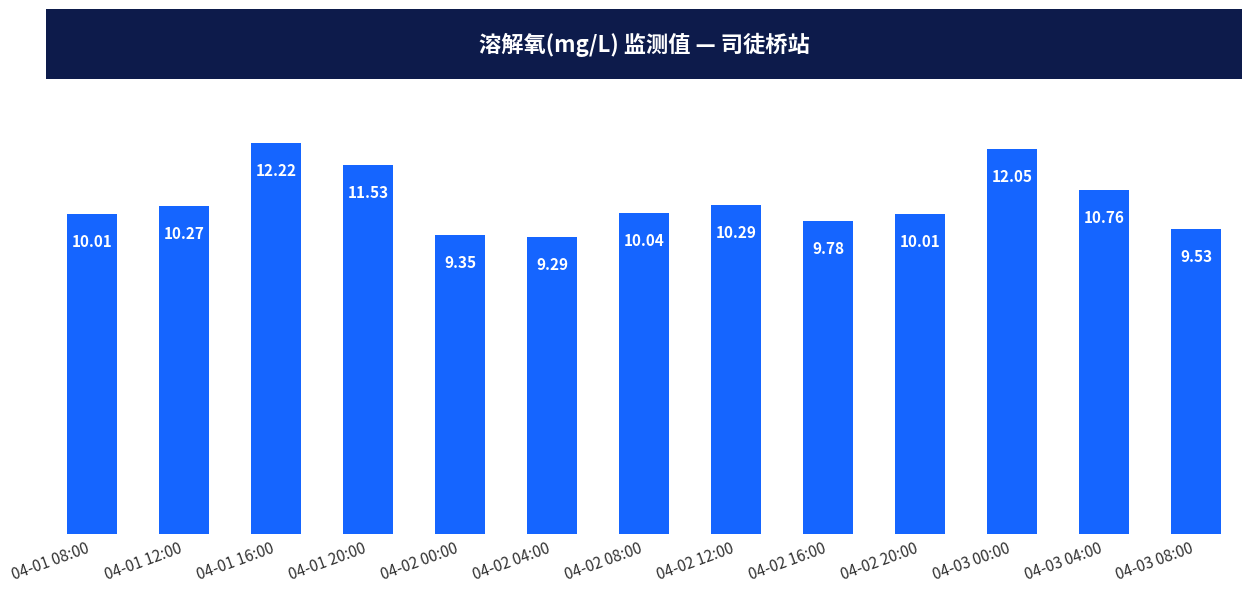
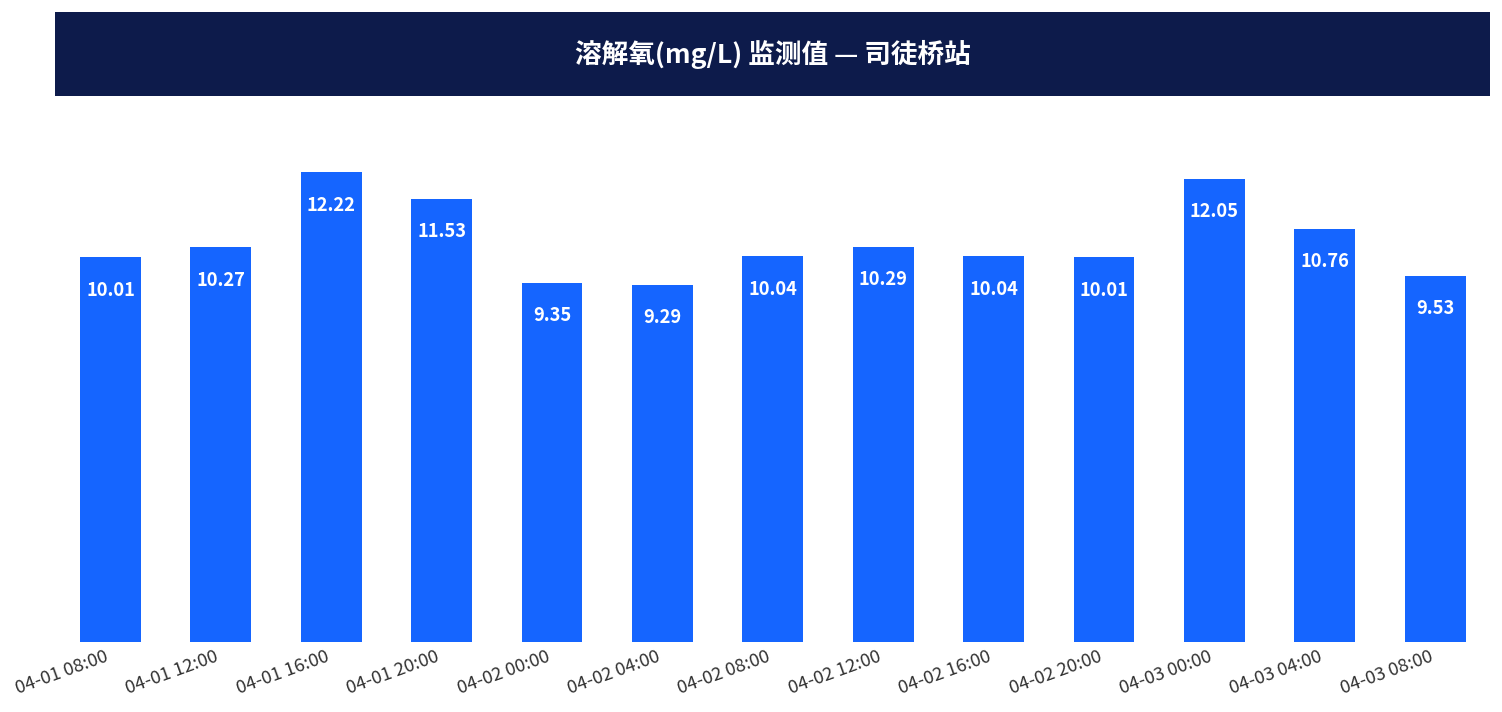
04-02 16:00: 9.78 -> 10.04
